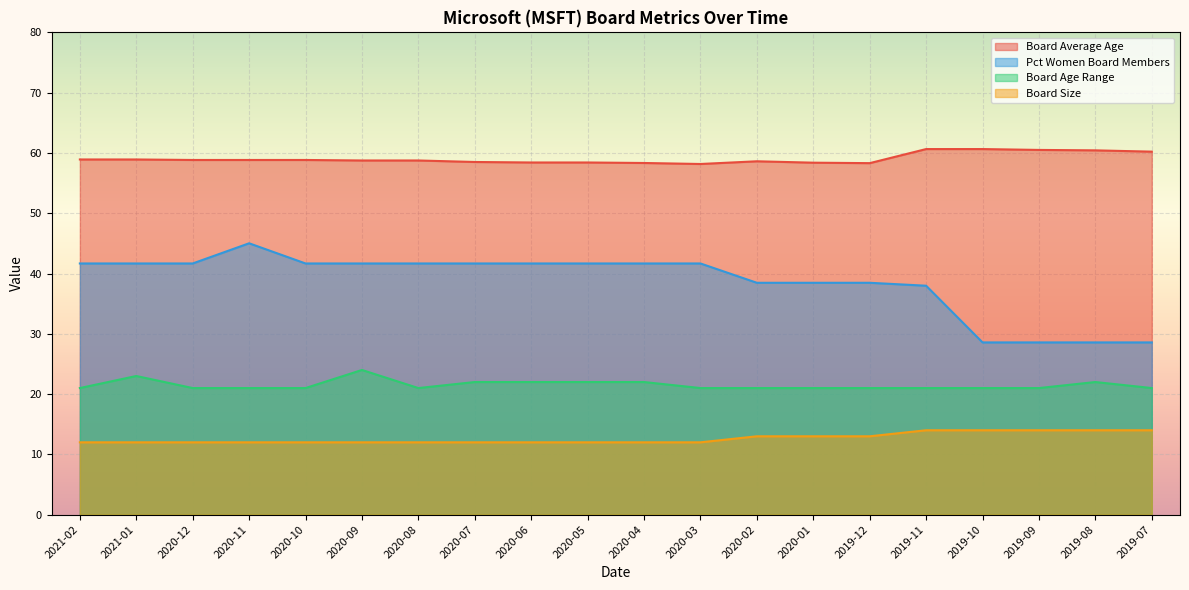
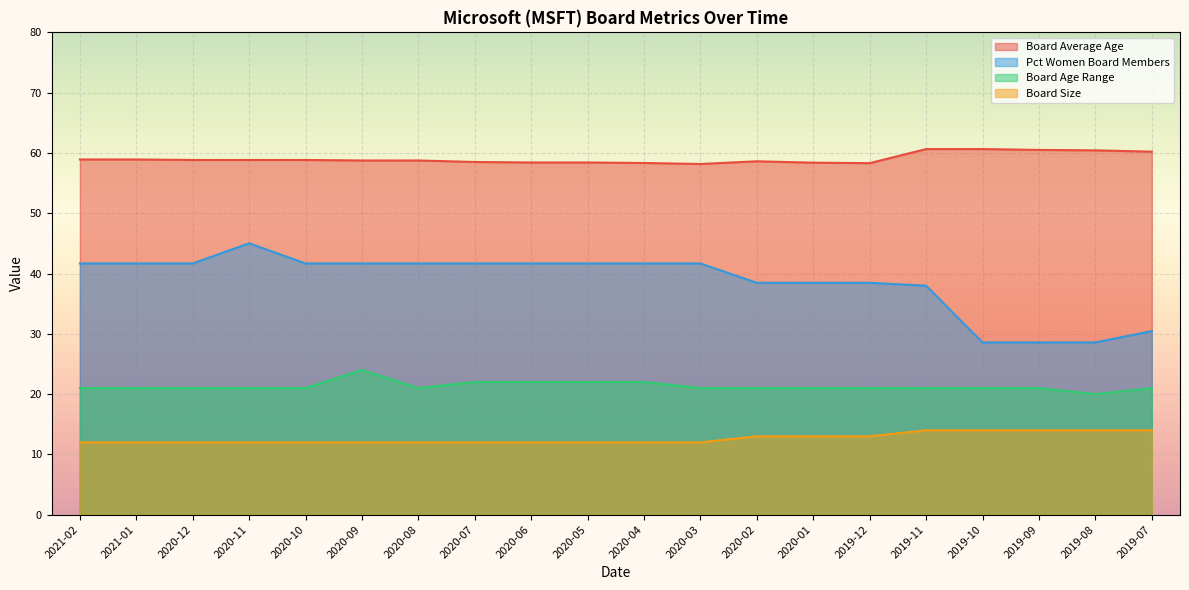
Board Age Range, 2021-01: 23 -> 21
Board Age Range, 2019-08: 22 -> 20
Pct Women Board Members, 2019-07: 29 -> 30
